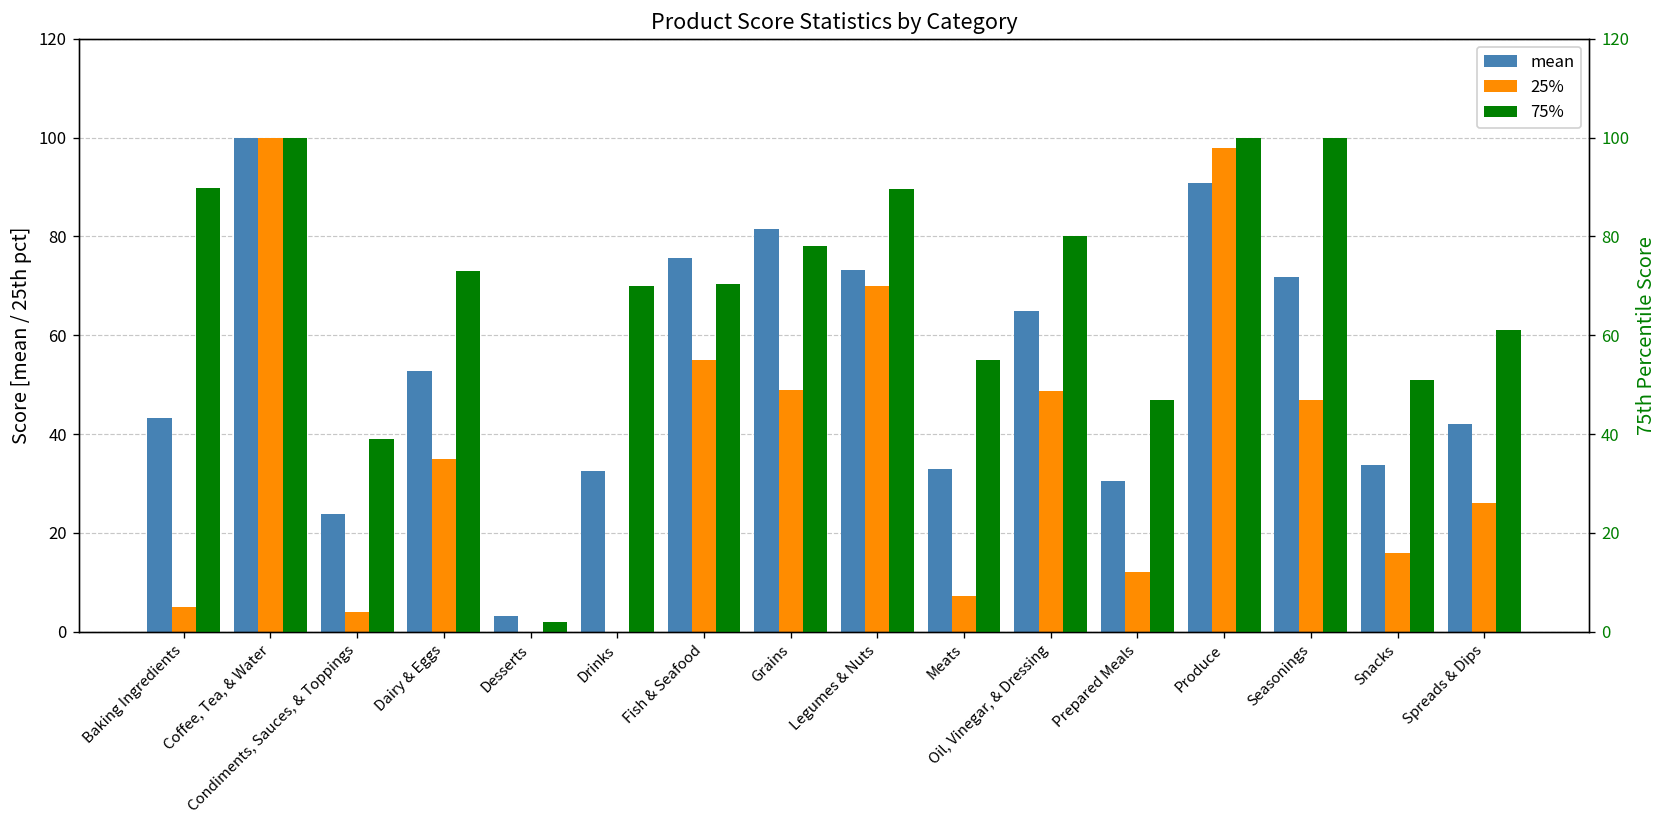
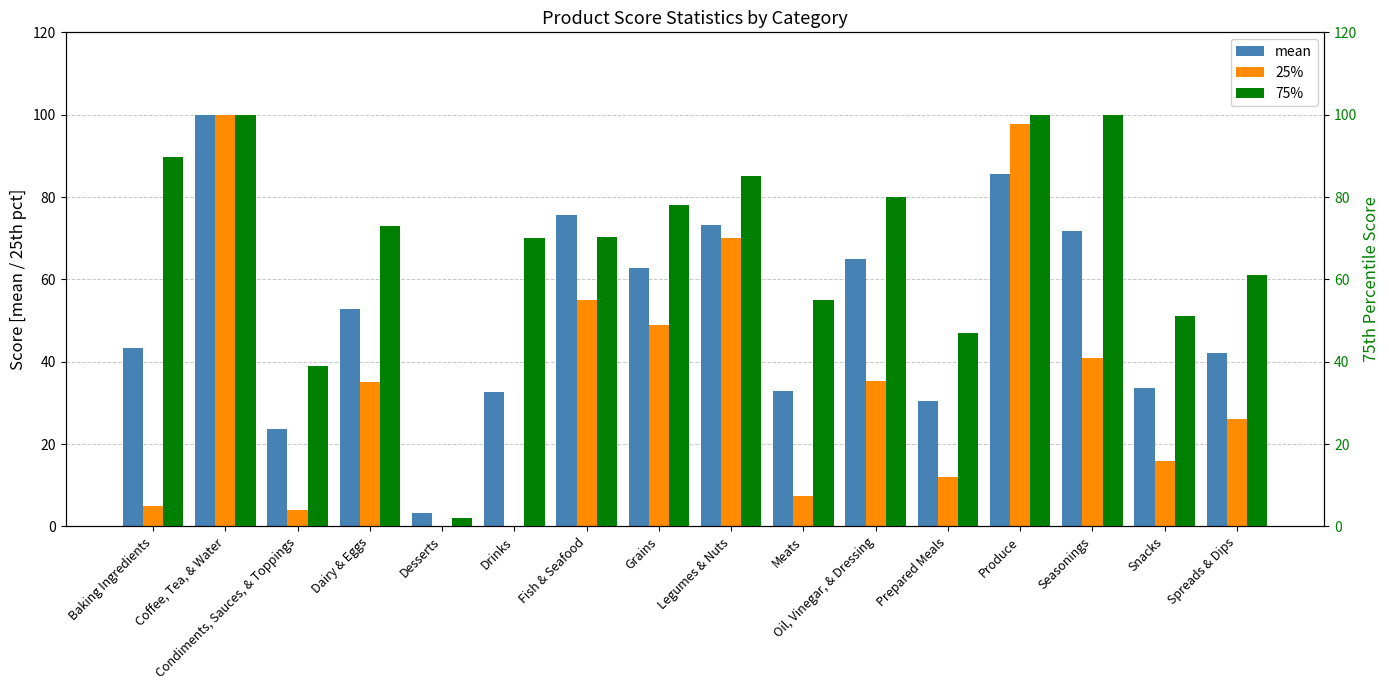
mean, Grains: 82 -> 63
25%, Oil, Vinegar, & Dressing: 49 -> 35
mean, Produce: 91 -> 86
25%, Seasonings: 47 -> 41
75%, Legumes & Nuts: 90 -> 85
